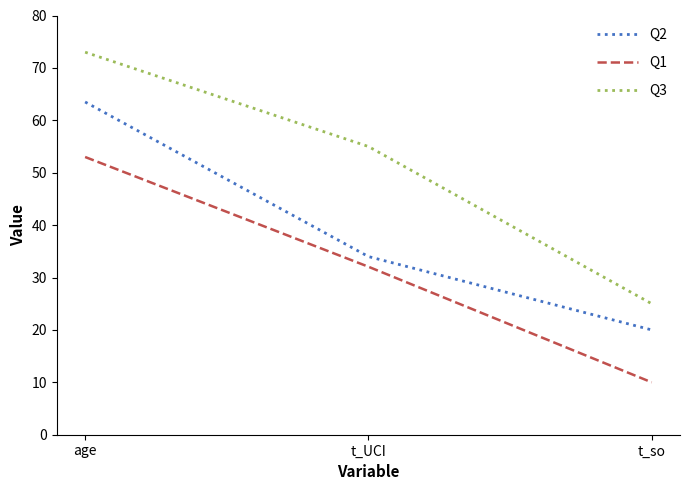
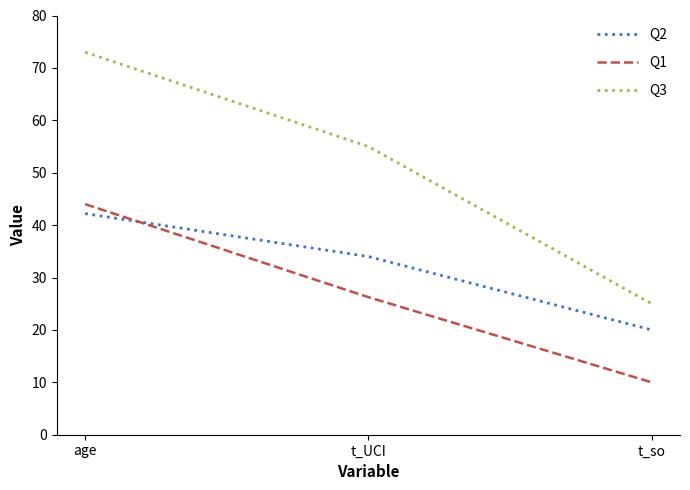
Q2, age: 64 -> 42
Q1, age: 53 -> 44
Q1, t_UCI: 32 -> 26
